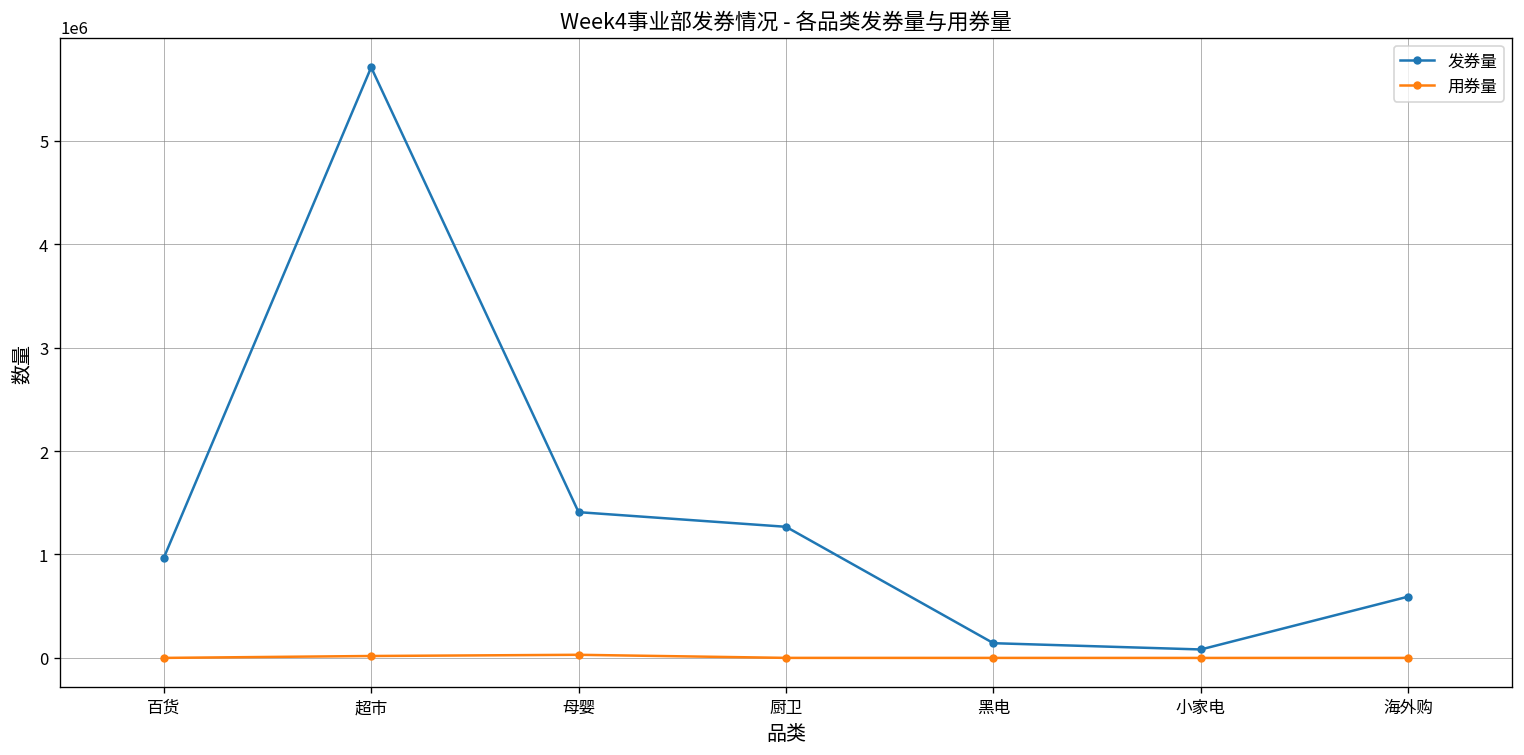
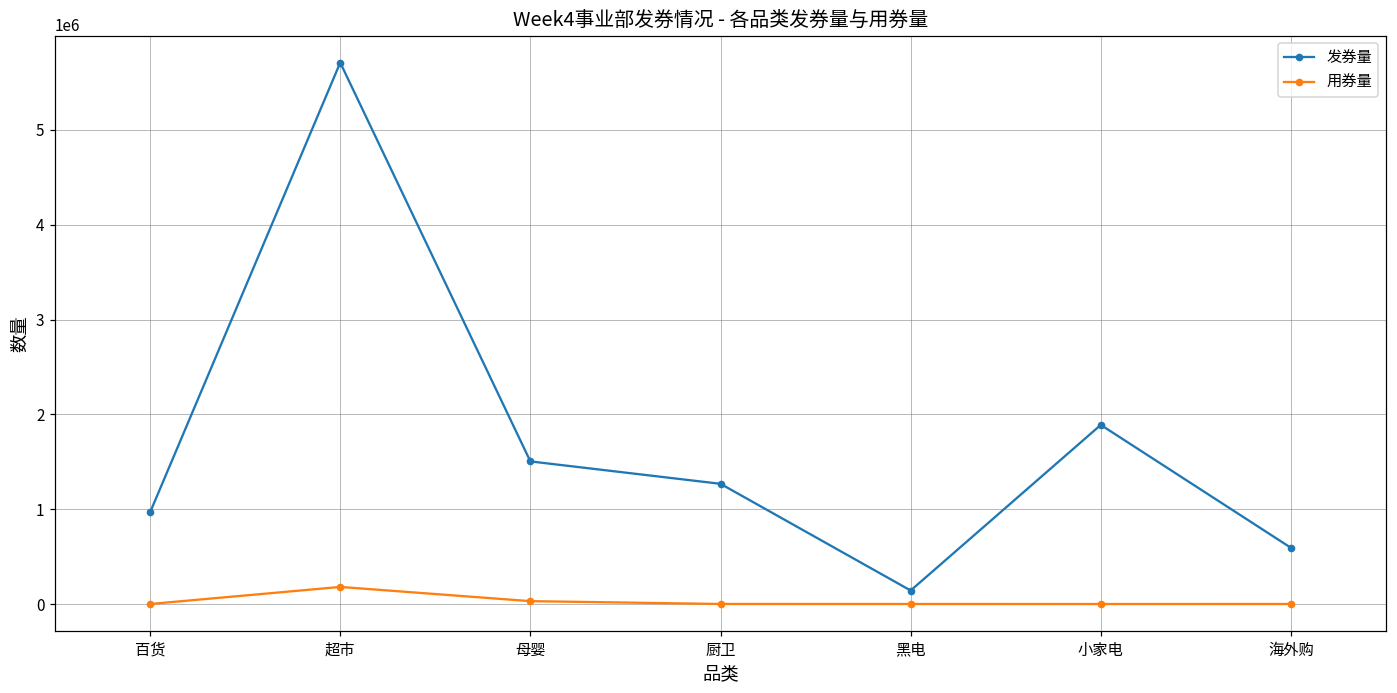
用券量, 超市: 0 -> 200000
发券量, 母婴: 1400000 -> 1500000
发券量, 小家电: 100000 -> 1900000
